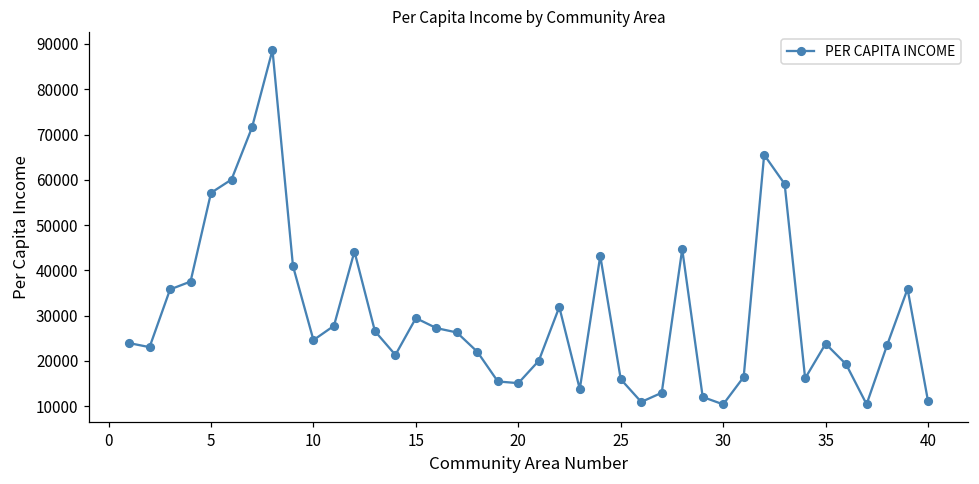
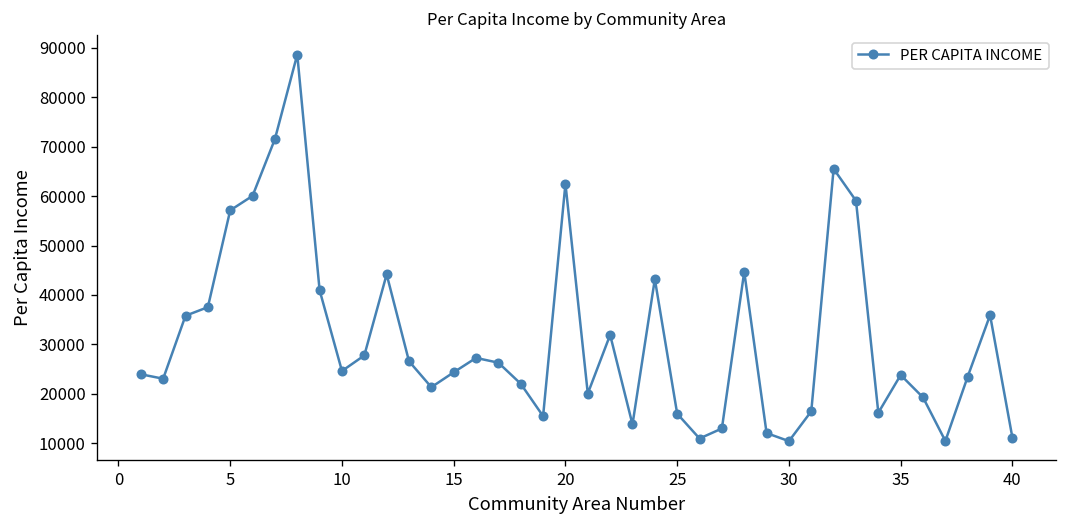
15: 29000 -> 24000
20: 15000 -> 63000
